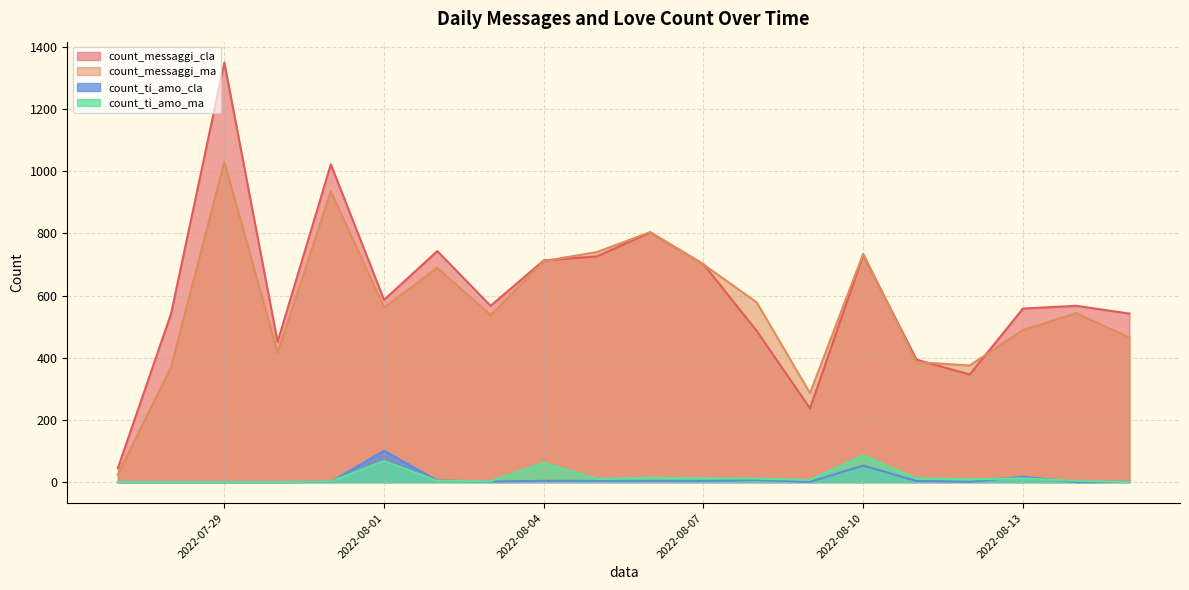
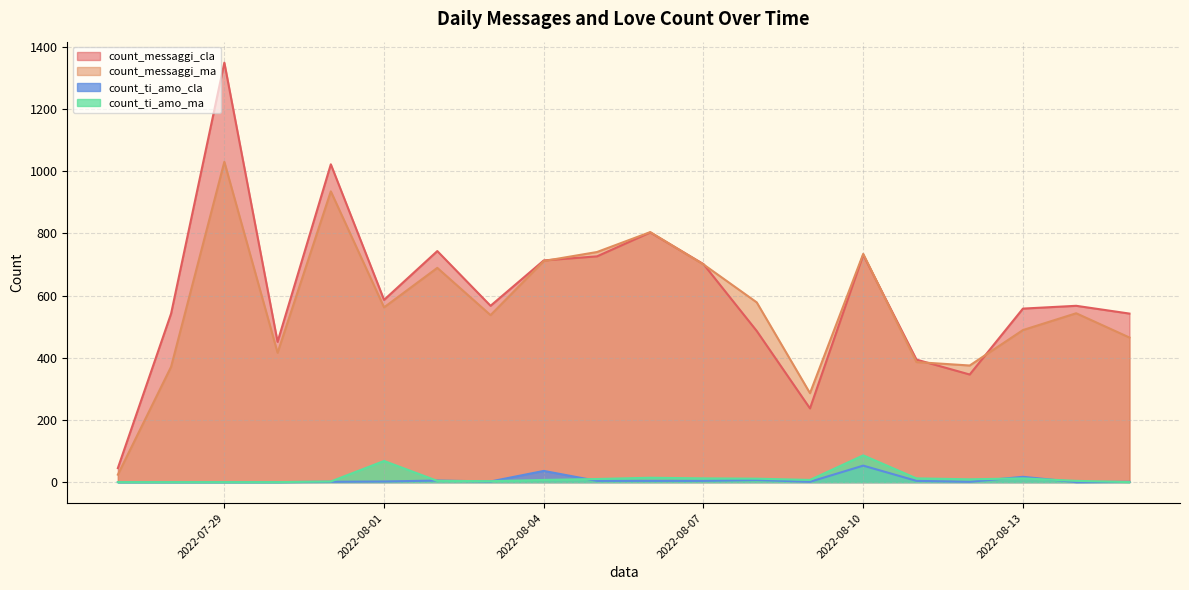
count_ti_amo_cla, 2022-08-01: 100 -> 0
count_ti_amo_cla, 2022-08-04: 0 -> 40
count_ti_amo_ma, 2022-08-04: 60 -> 10
